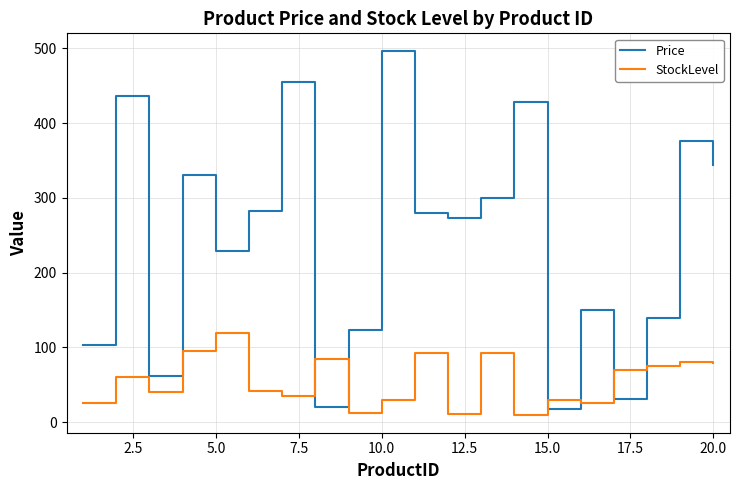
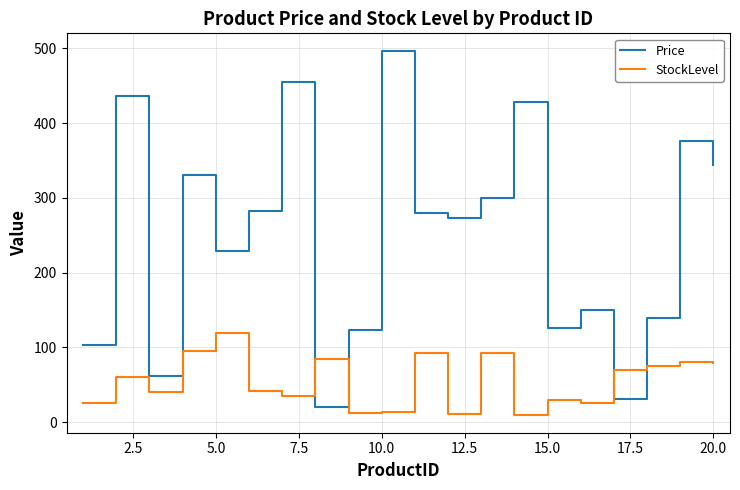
StockLevel, 10.0: 30 -> 10
Price, 15.0: 20 -> 130
